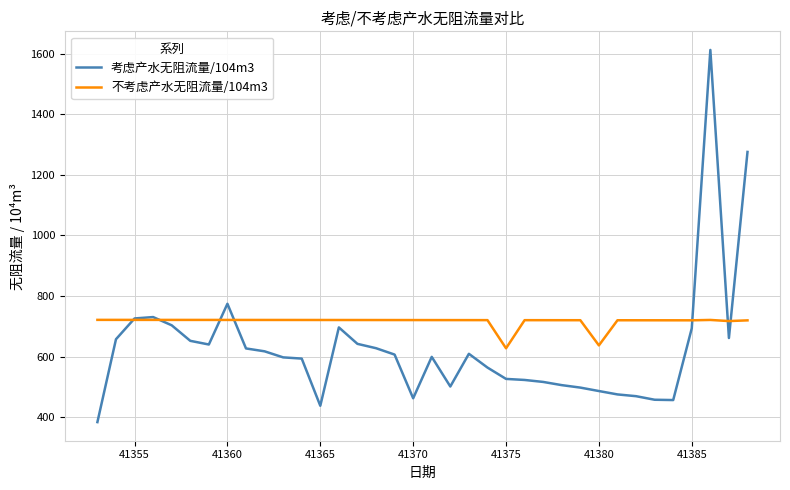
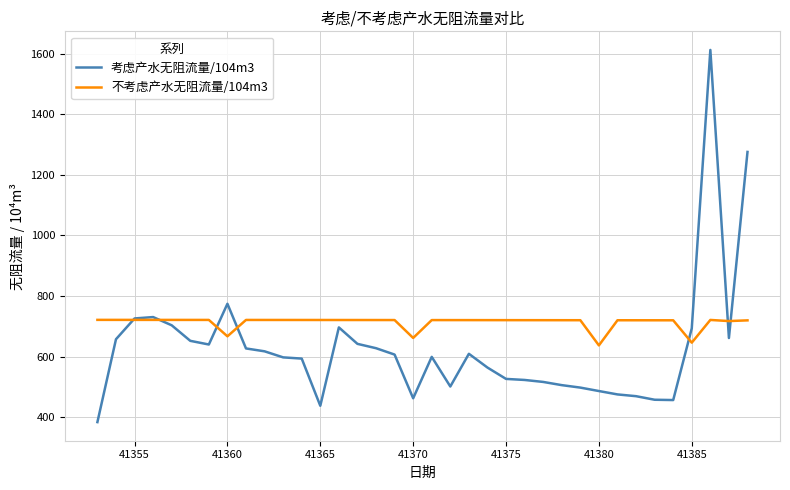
不考虑产水无阻流量/104m3, 41360: 720 -> 670
不考虑产水无阻流量/104m3, 41370: 720 -> 660
不考虑产水无阻流量/104m3, 41375: 630 -> 720
不考虑产水无阻流量/104m3, 41385: 720 -> 650
